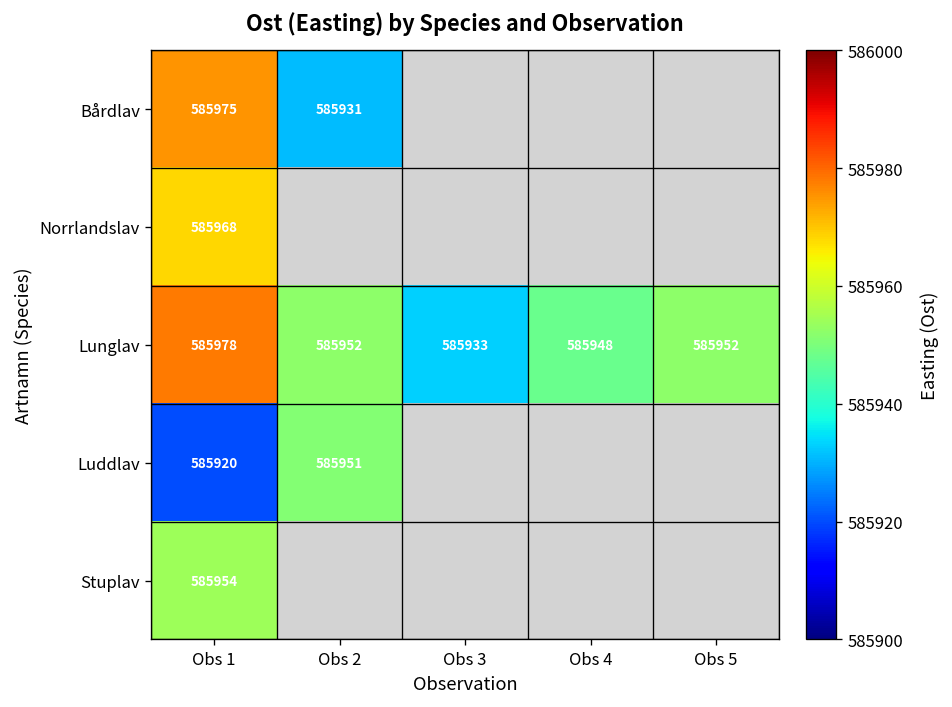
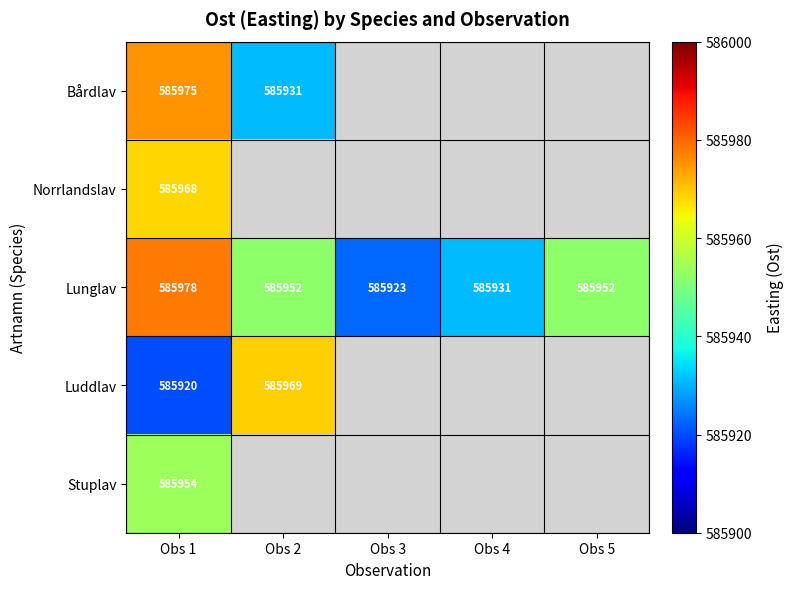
Lunglav, Obs 3: 585933 -> 585923
Lunglav, Obs 4: 585948 -> 585931
Luddlav, Obs 2: 585951 -> 585969
